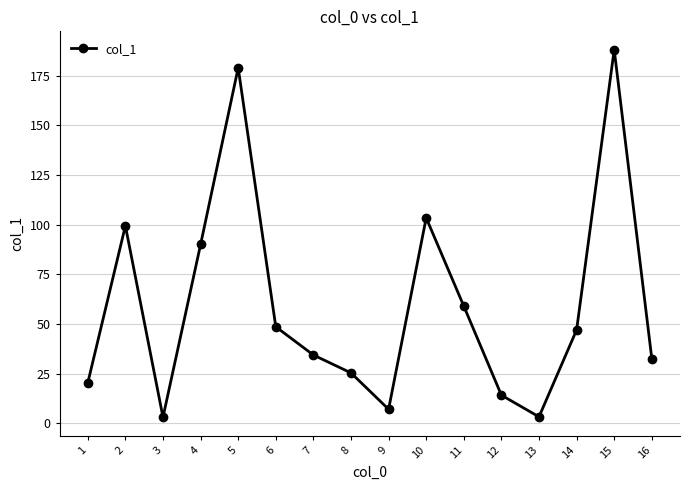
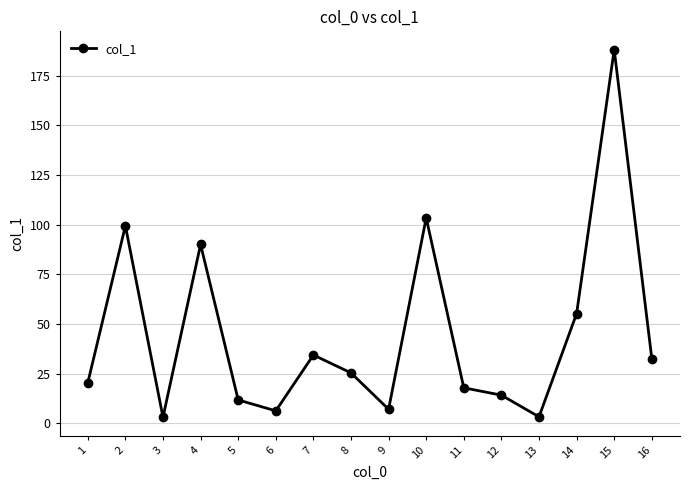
5: 179 -> 12
6: 49 -> 6
11: 59 -> 18
14: 47 -> 55
